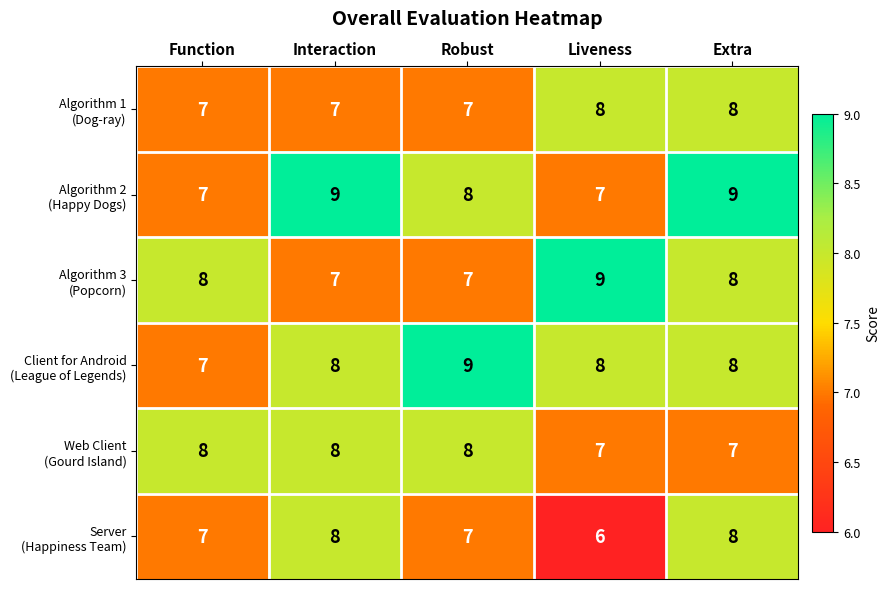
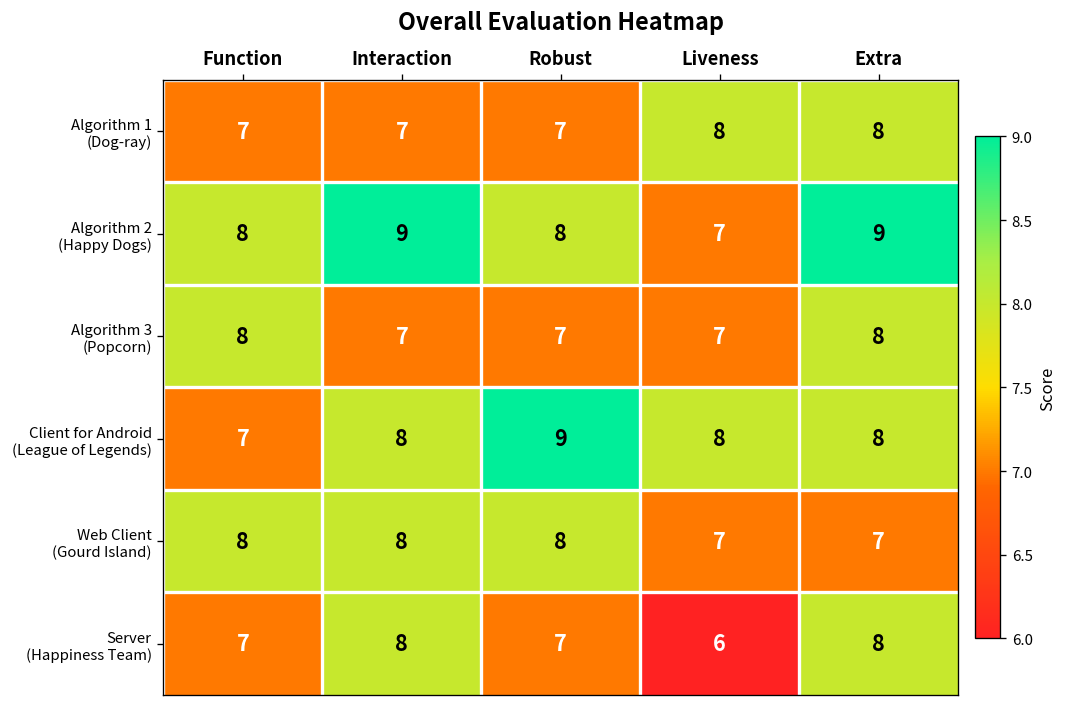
Algorithm 2 (Happy Dogs), Function: 7 -> 8
Algorithm 3 (Popcorn), Liveness: 9 -> 7
